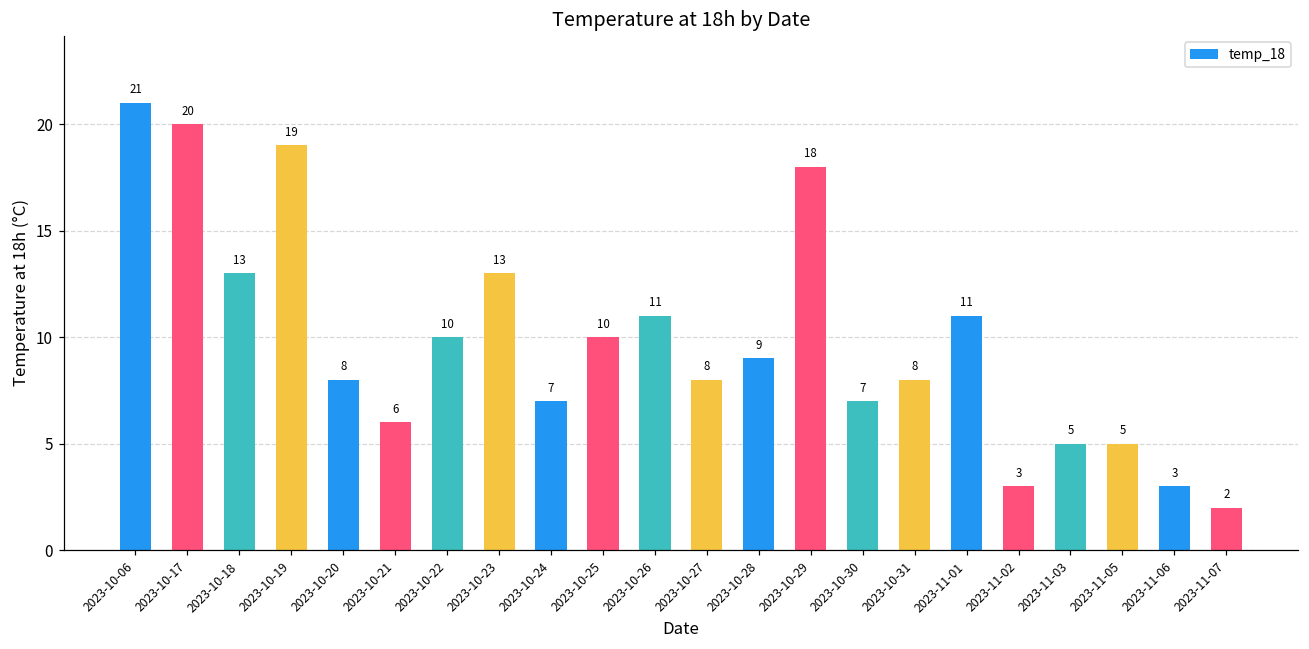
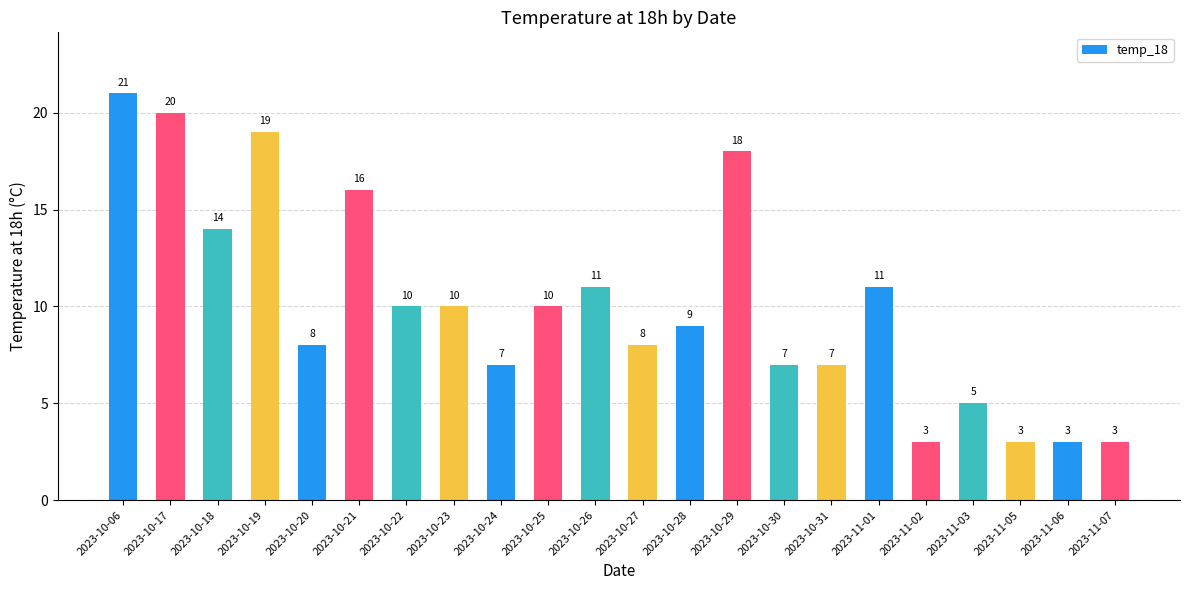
2023-10-18: 13 -> 14
2023-10-21: 6 -> 16
2023-10-23: 13 -> 10
2023-10-31: 8 -> 7
2023-11-05: 5 -> 3
2023-11-07: 2 -> 3
